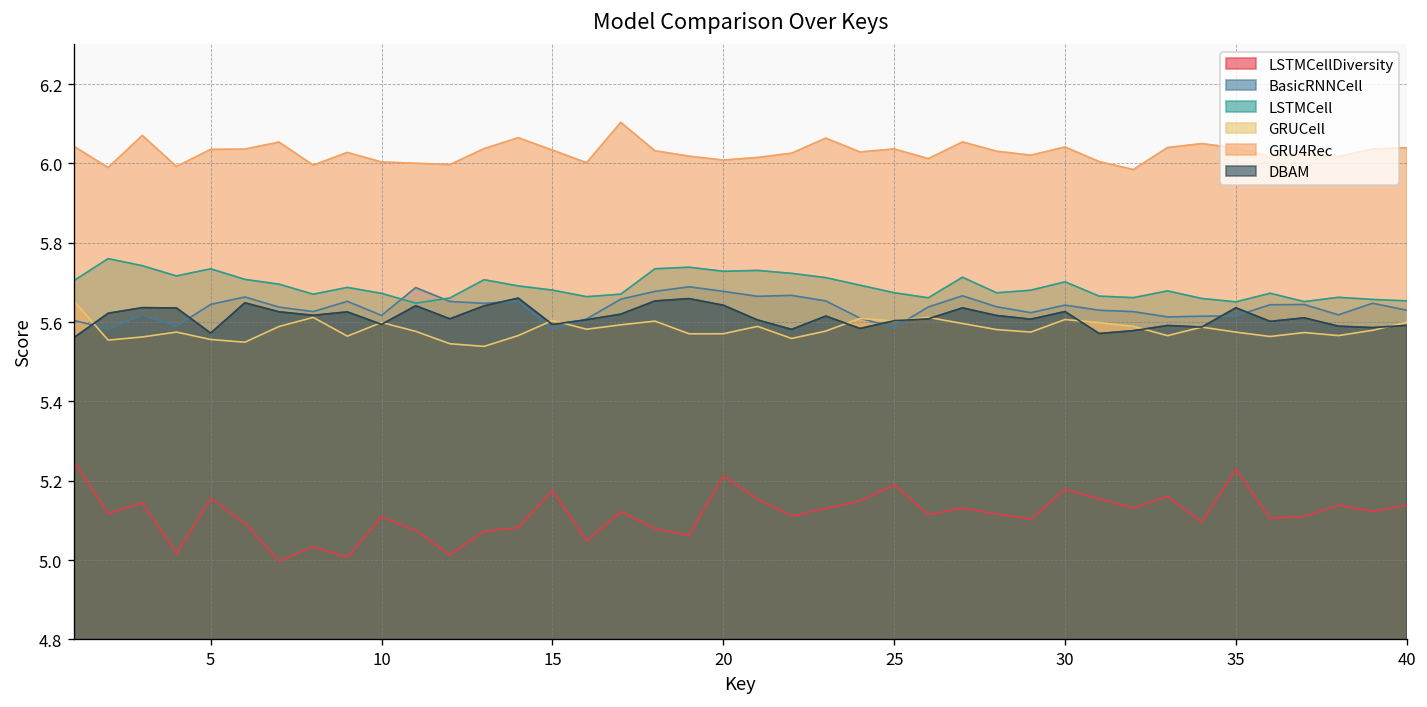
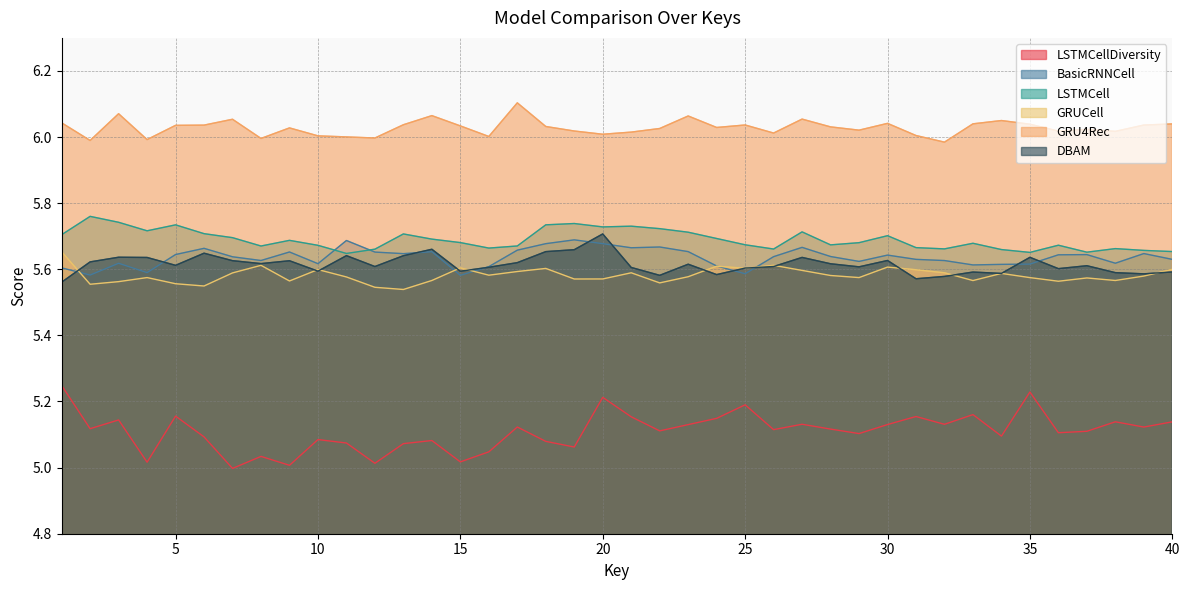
DBAM, 5: 5.57 -> 5.61
LSTMCellDiversity, 10: 5.11 -> 5.08
LSTMCellDiversity, 15: 5.18 -> 5.02
DBAM, 20: 5.64 -> 5.71
LSTMCellDiversity, 30: 5.18 -> 5.13
